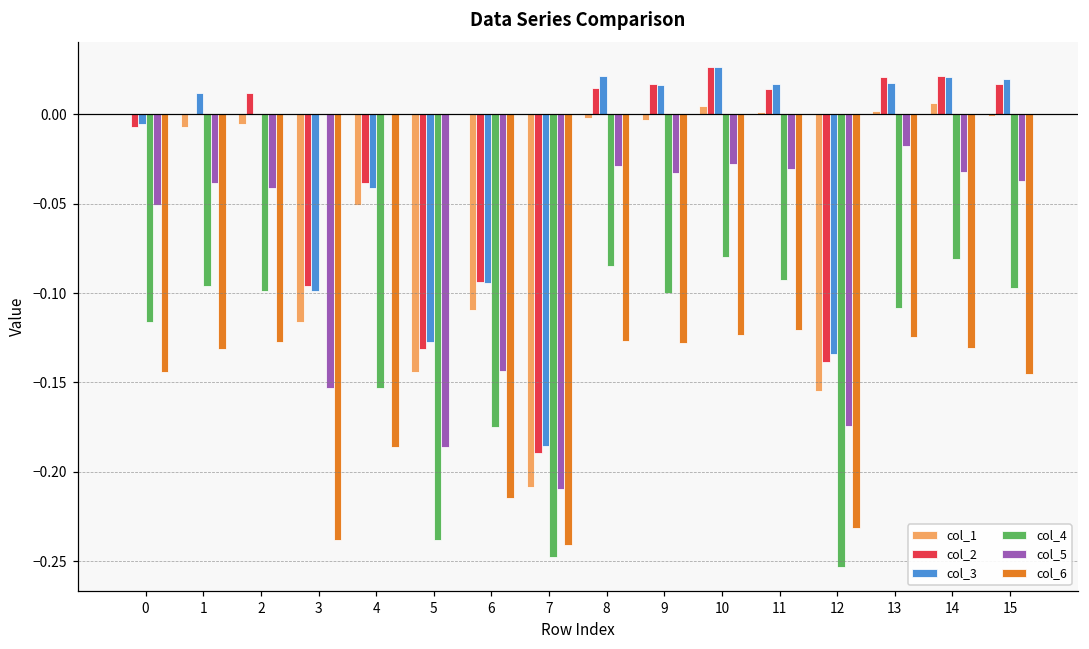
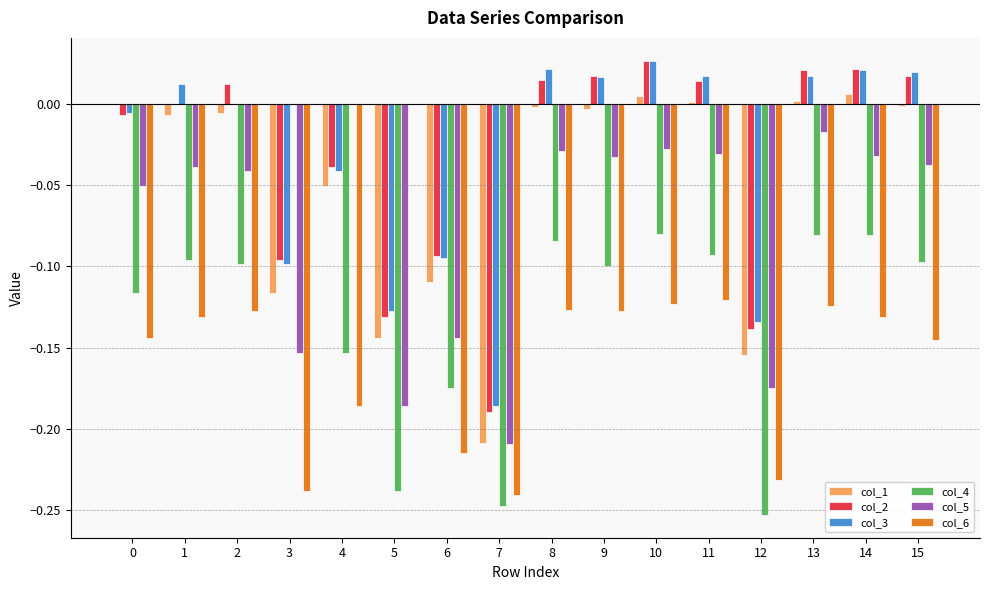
col_4, 13: -0.108 -> -0.081
